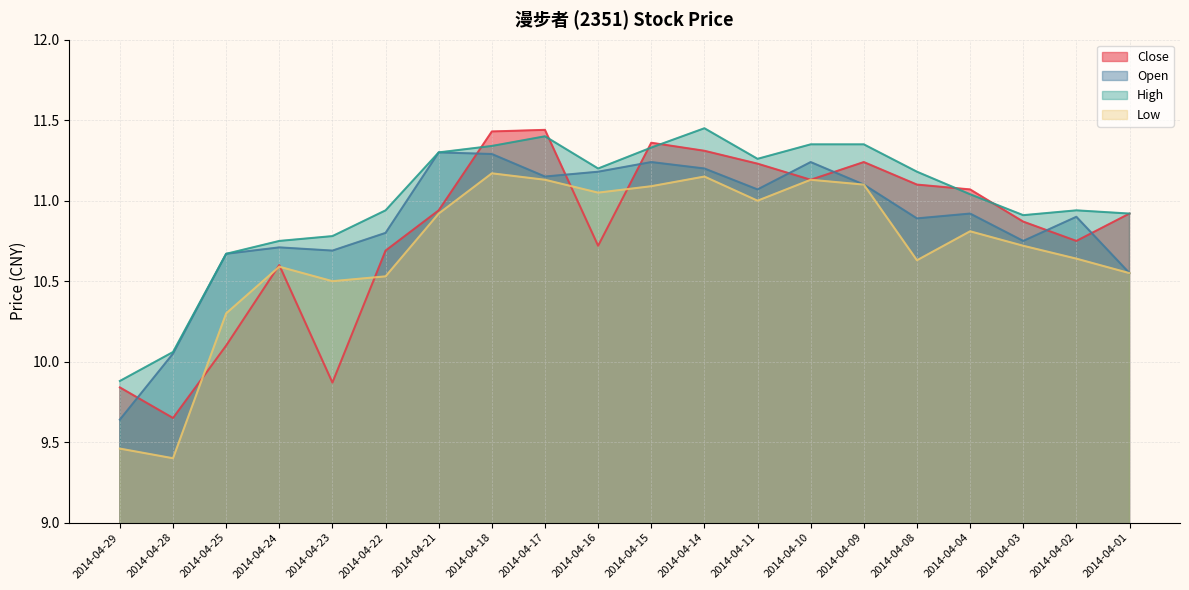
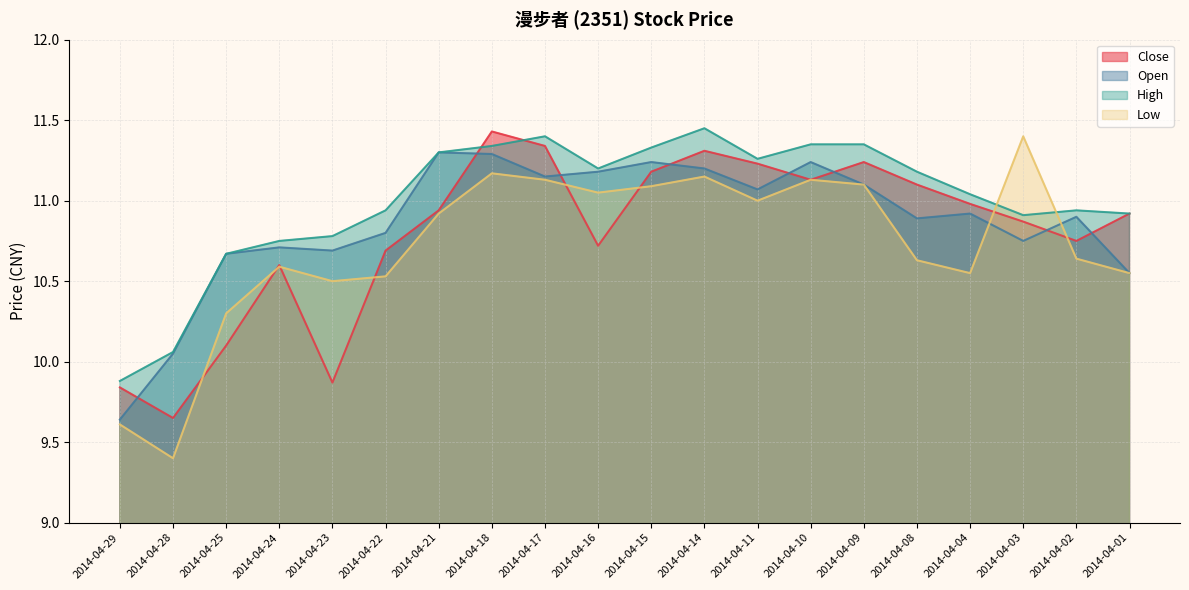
Low, 2014-04-29: 9.46 -> 9.61
Close, 2014-04-17: 11.44 -> 11.34
Close, 2014-04-15: 11.36 -> 11.18
Close, 2014-04-04: 11.07 -> 10.98
Low, 2014-04-04: 10.81 -> 10.55
Low, 2014-04-03: 10.72 -> 11.40
